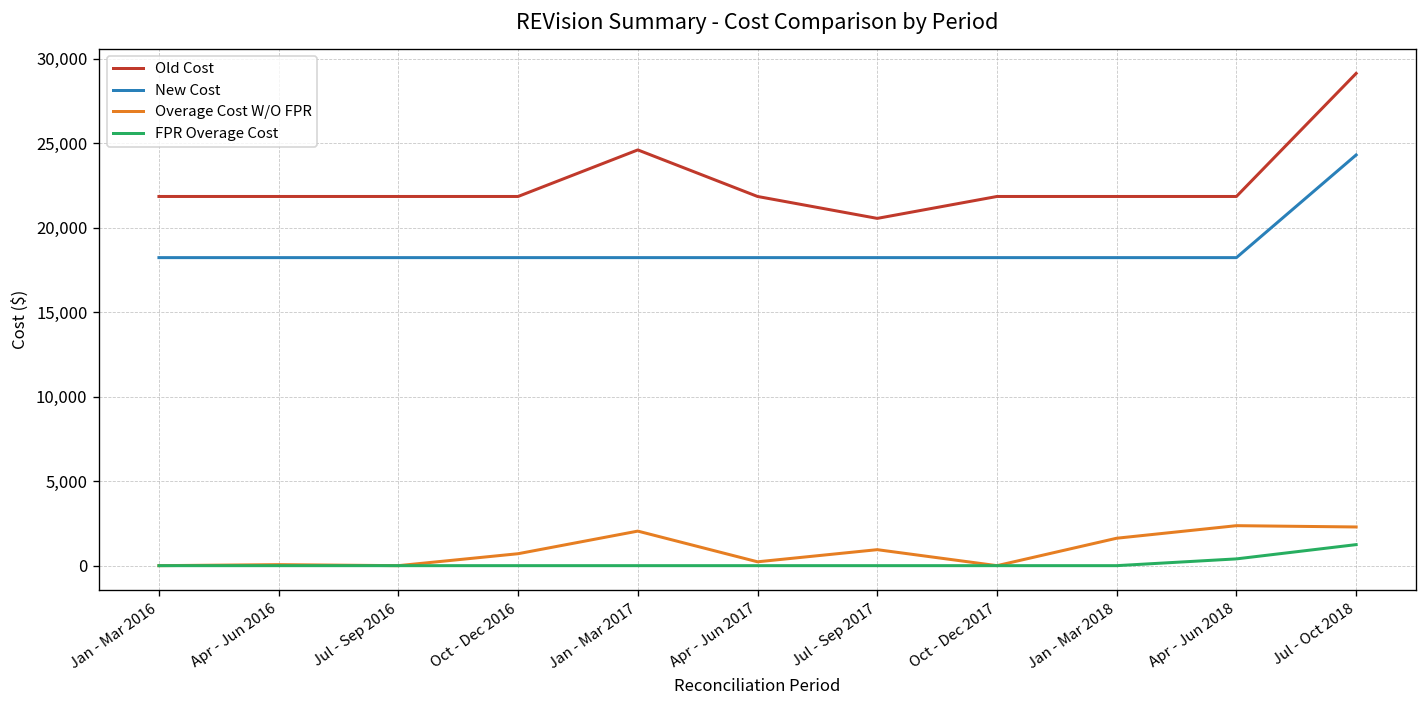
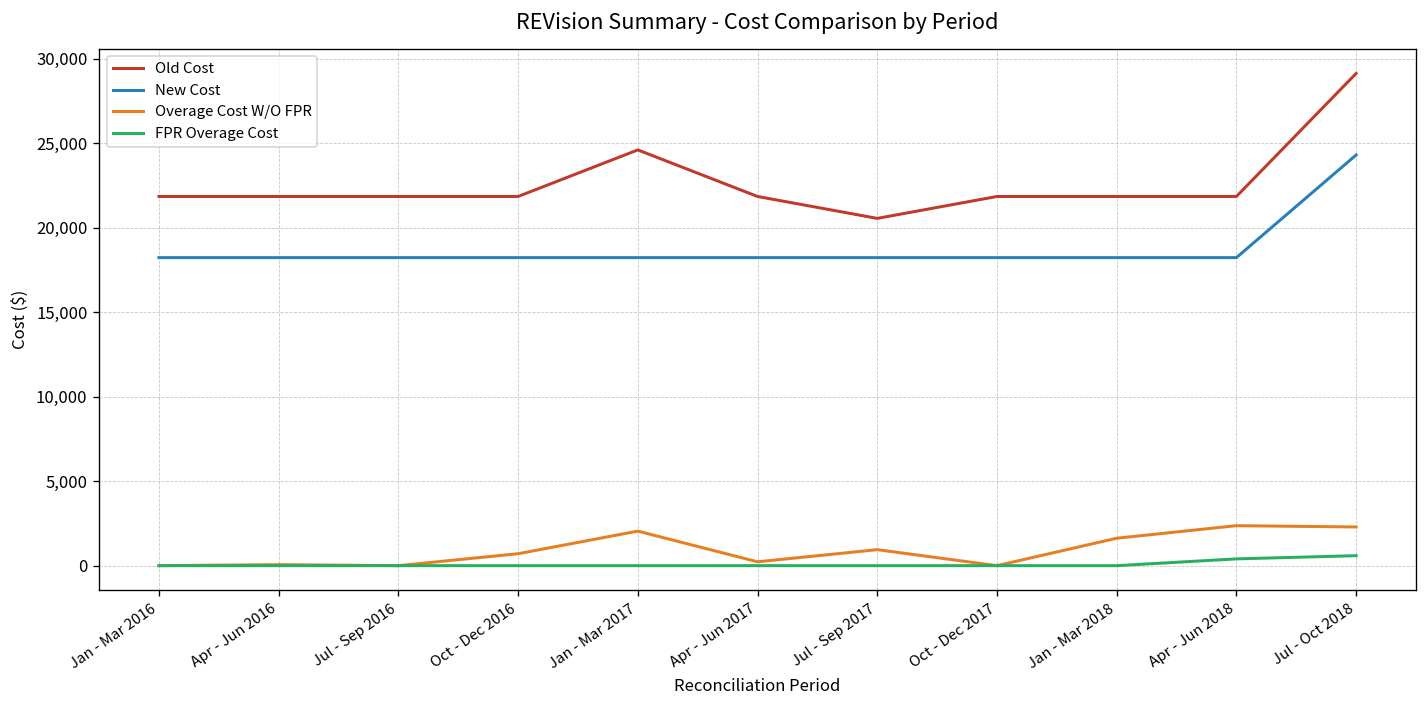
FPR Overage Cost, Jul - Oct 2018: 1,200 -> 600
